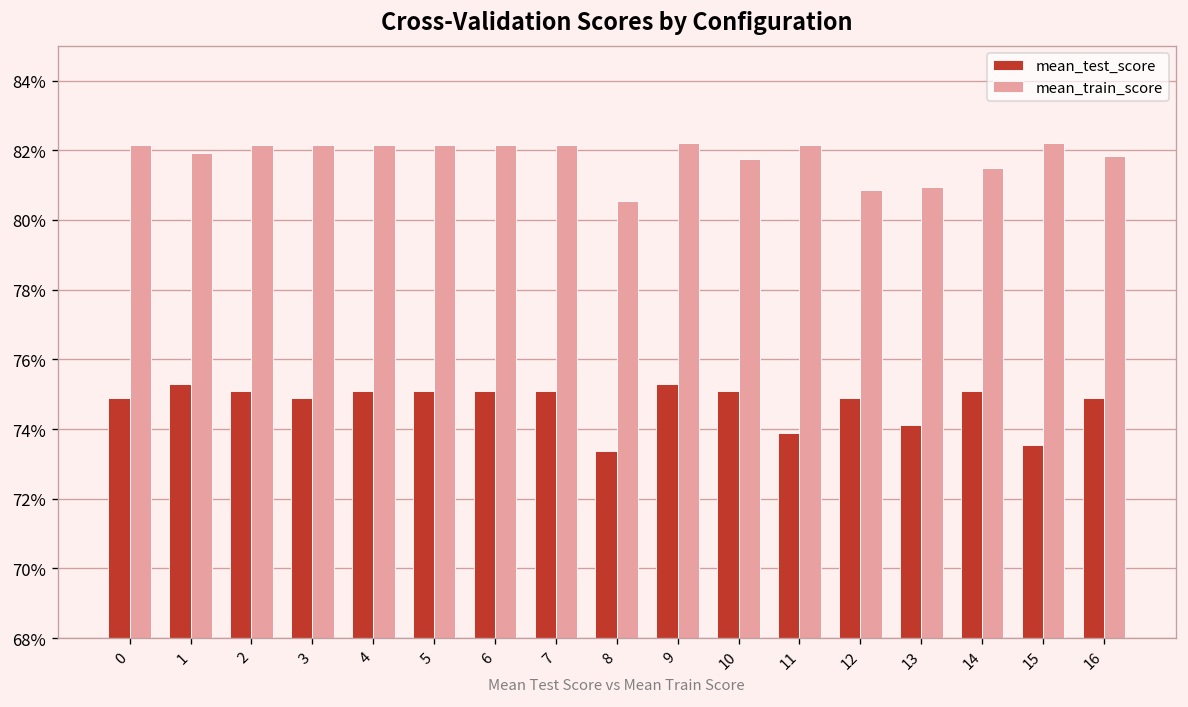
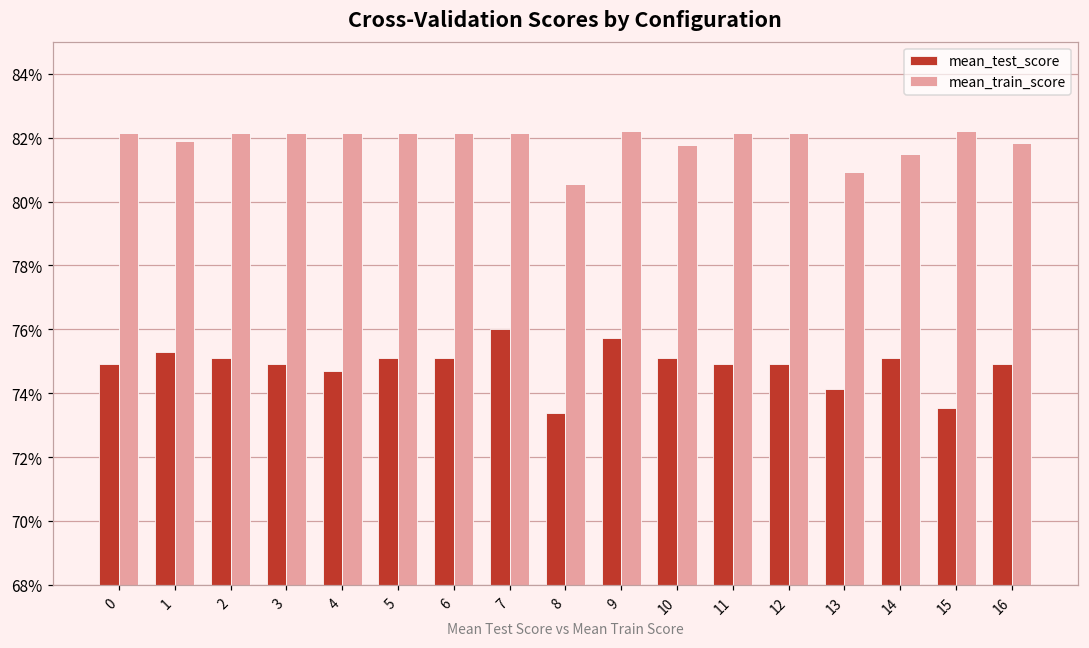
mean_test_score, 4: 75.1% -> 74.7%
mean_test_score, 7: 75.1% -> 76.0%
mean_test_score, 9: 75.3% -> 75.7%
mean_test_score, 11: 73.9% -> 74.9%
mean_train_score, 12: 80.9% -> 82.1%
